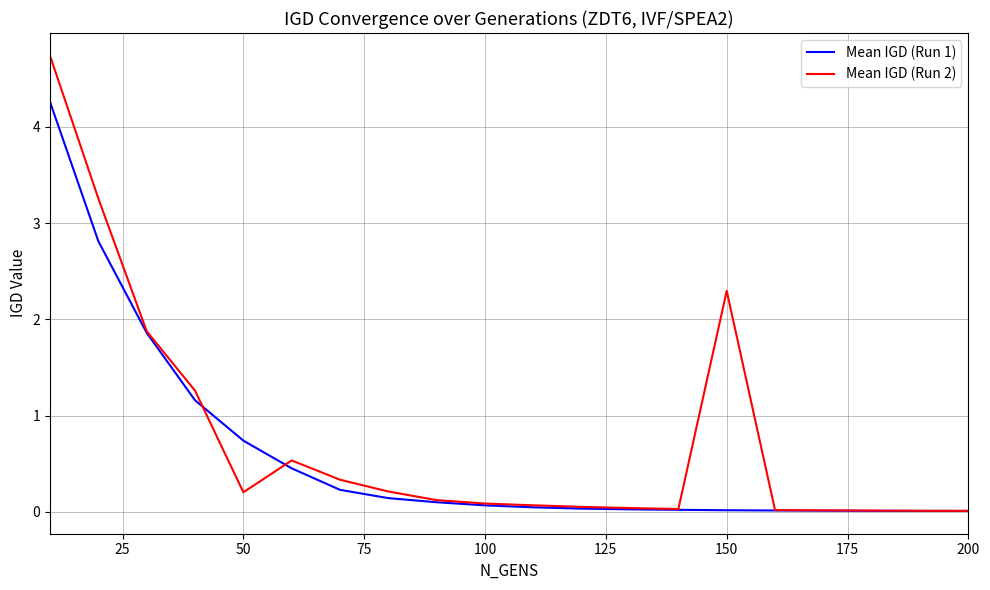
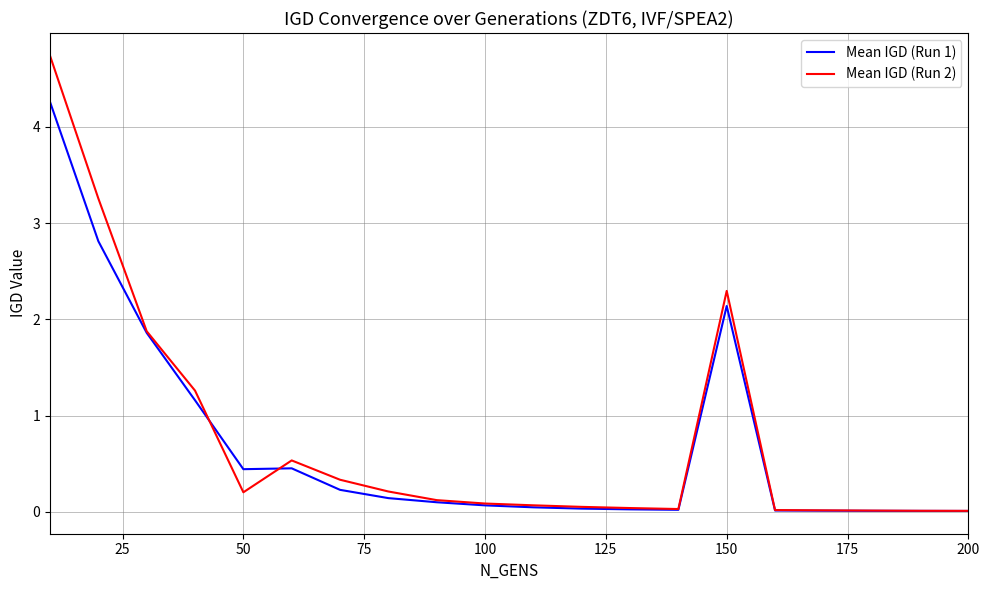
Mean IGD (Run 1), 50: 0.7 -> 0.4
Mean IGD (Run 1), 150: 0.0 -> 2.1
